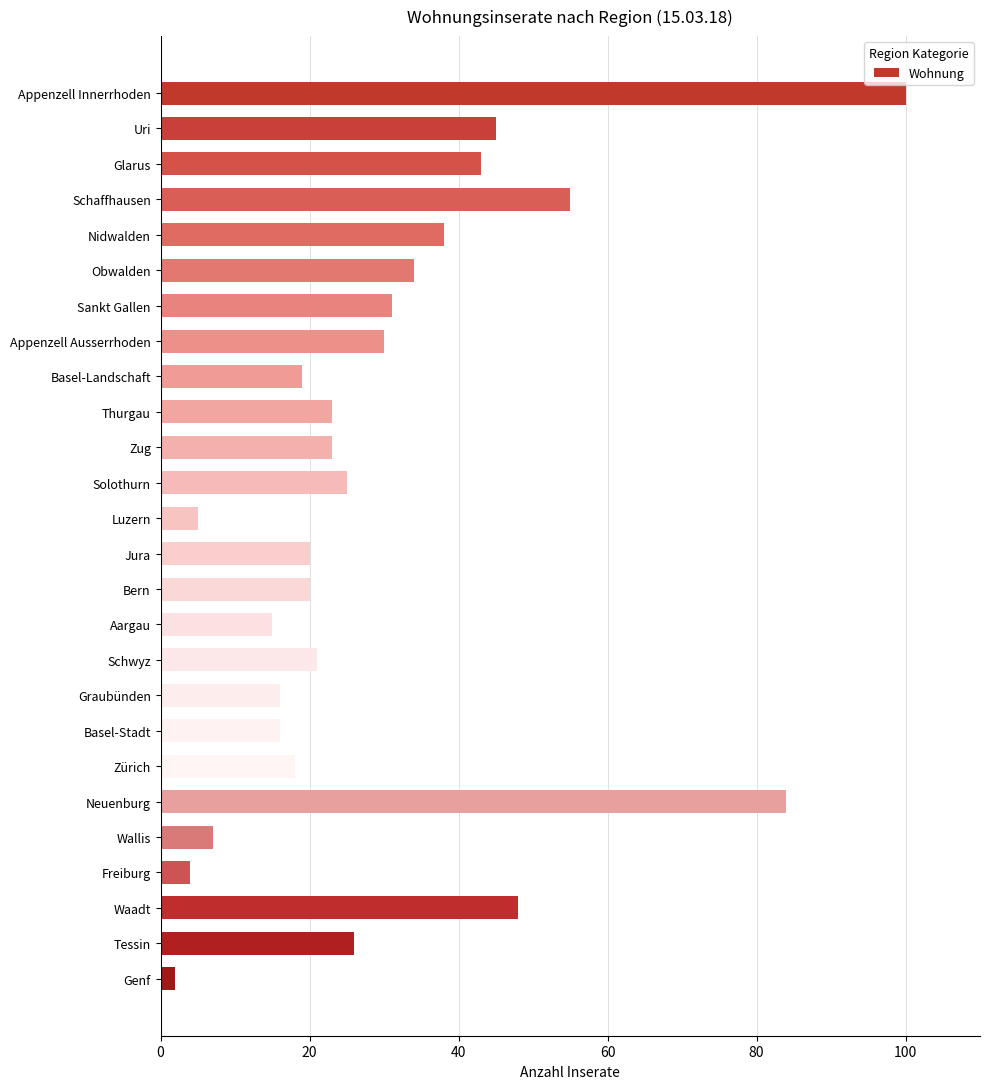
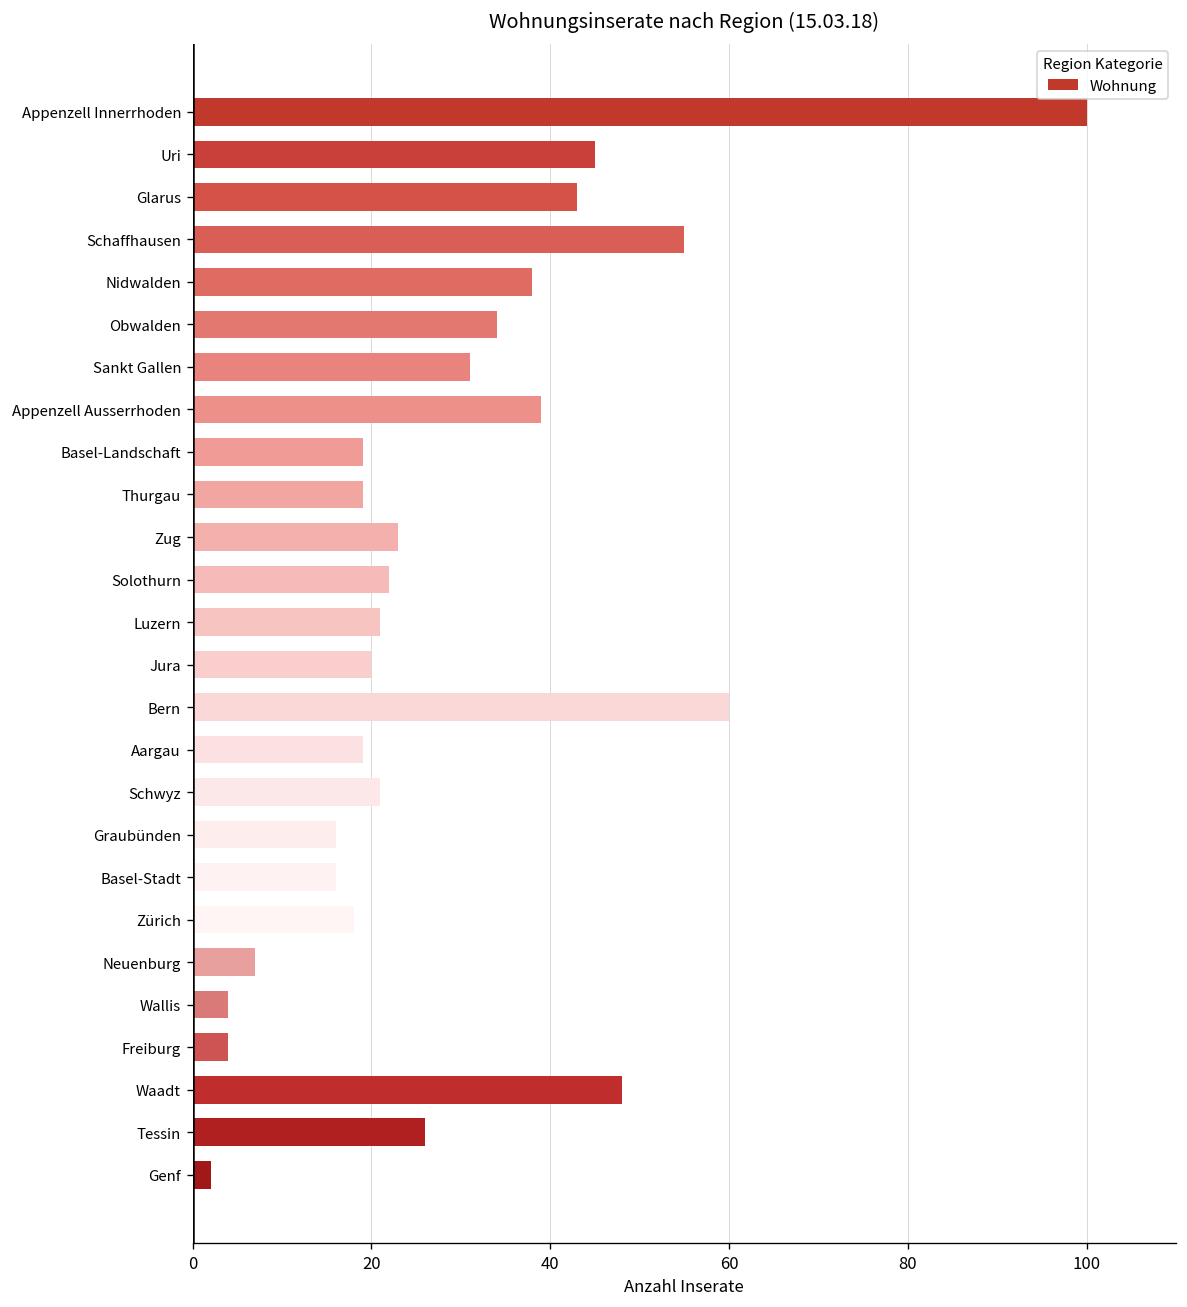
Appenzell Ausserrhoden: 30 -> 39
Thurgau: 23 -> 19
Solothurn: 25 -> 22
Luzern: 5 -> 21
Bern: 20 -> 60
Aargau: 15 -> 19
Neuenburg: 84 -> 7
Wallis: 7 -> 4
